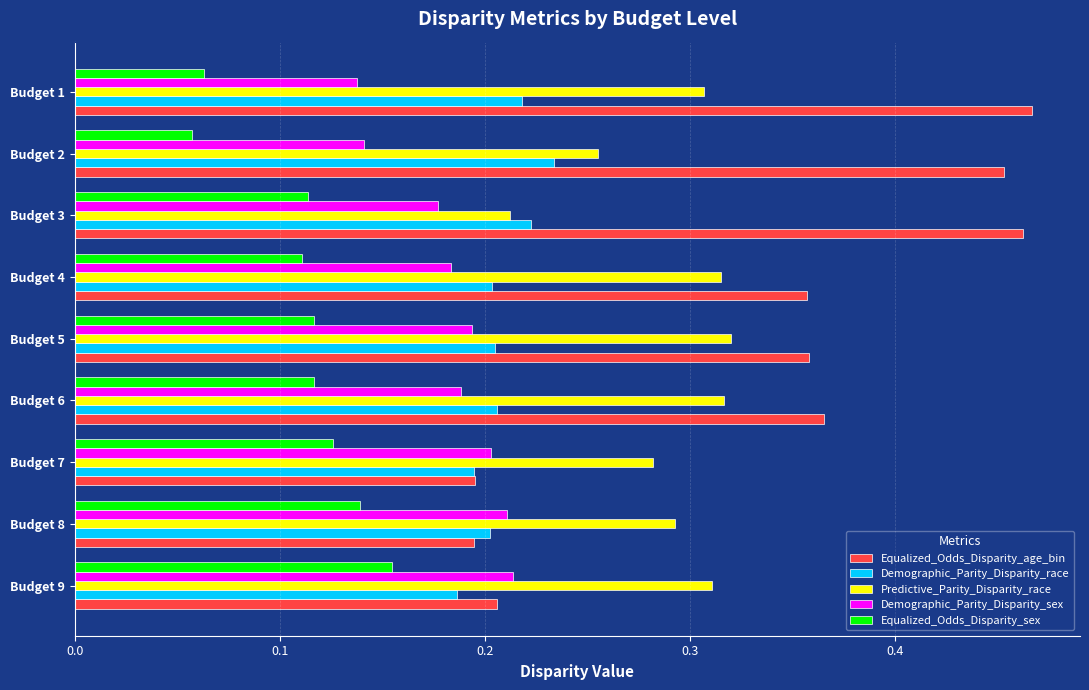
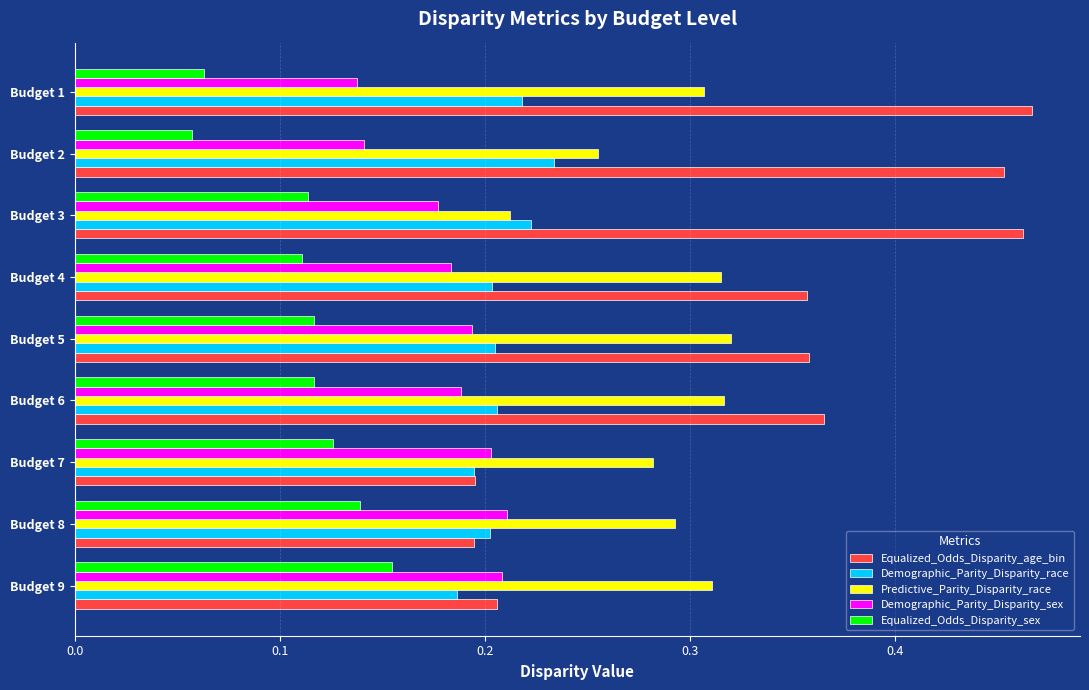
Demographic_Parity_Disparity_sex, Budget 9: 0.214 -> 0.208
